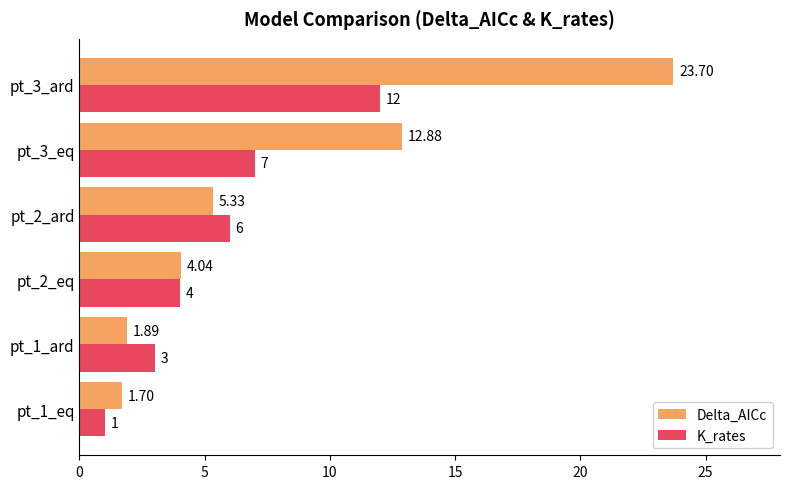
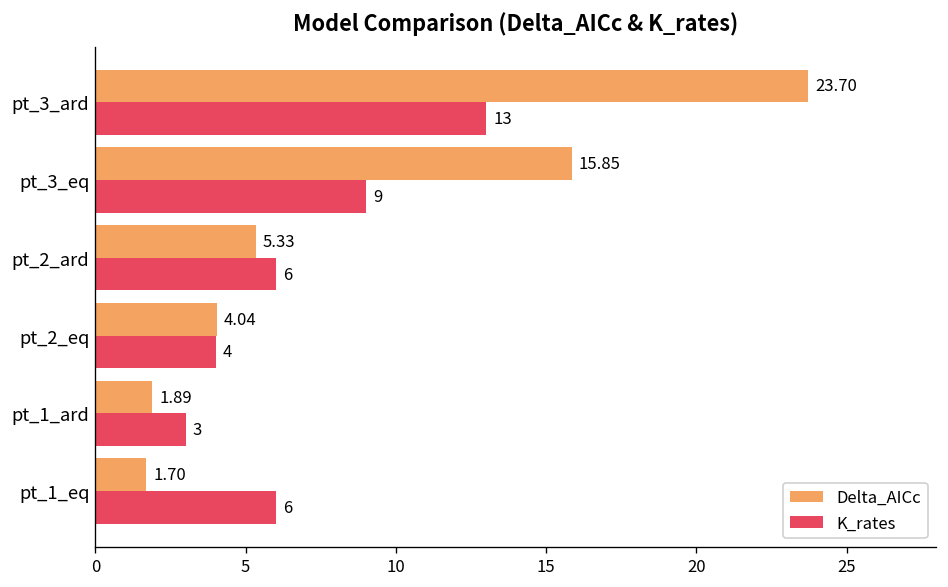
K_rates, pt_3_ard: 12 -> 13
Delta_AICc, pt_3_eq: 12.88 -> 15.85
K_rates, pt_3_eq: 7 -> 9
K_rates, pt_1_eq: 1 -> 6
